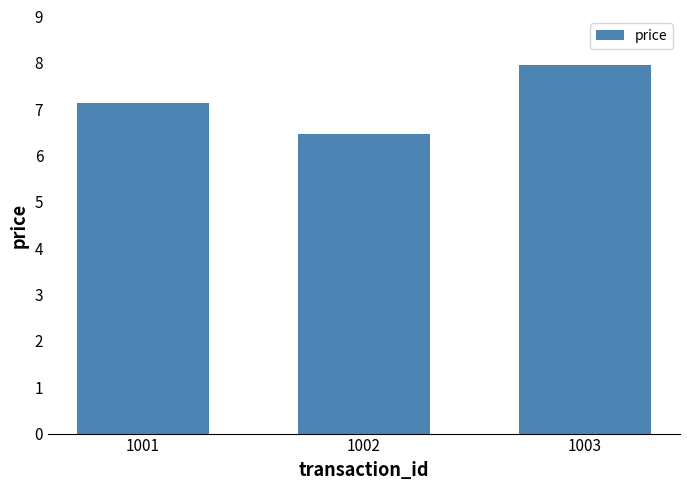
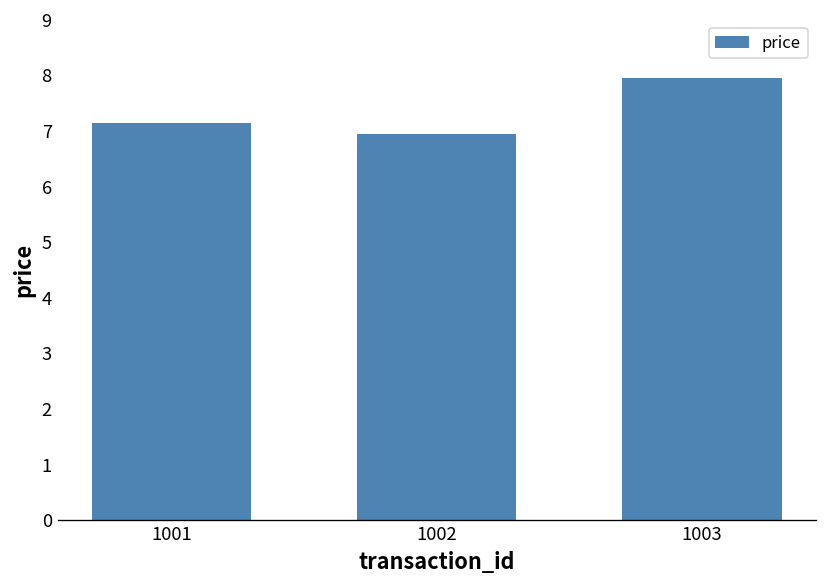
1002: 6.5 -> 7.0
